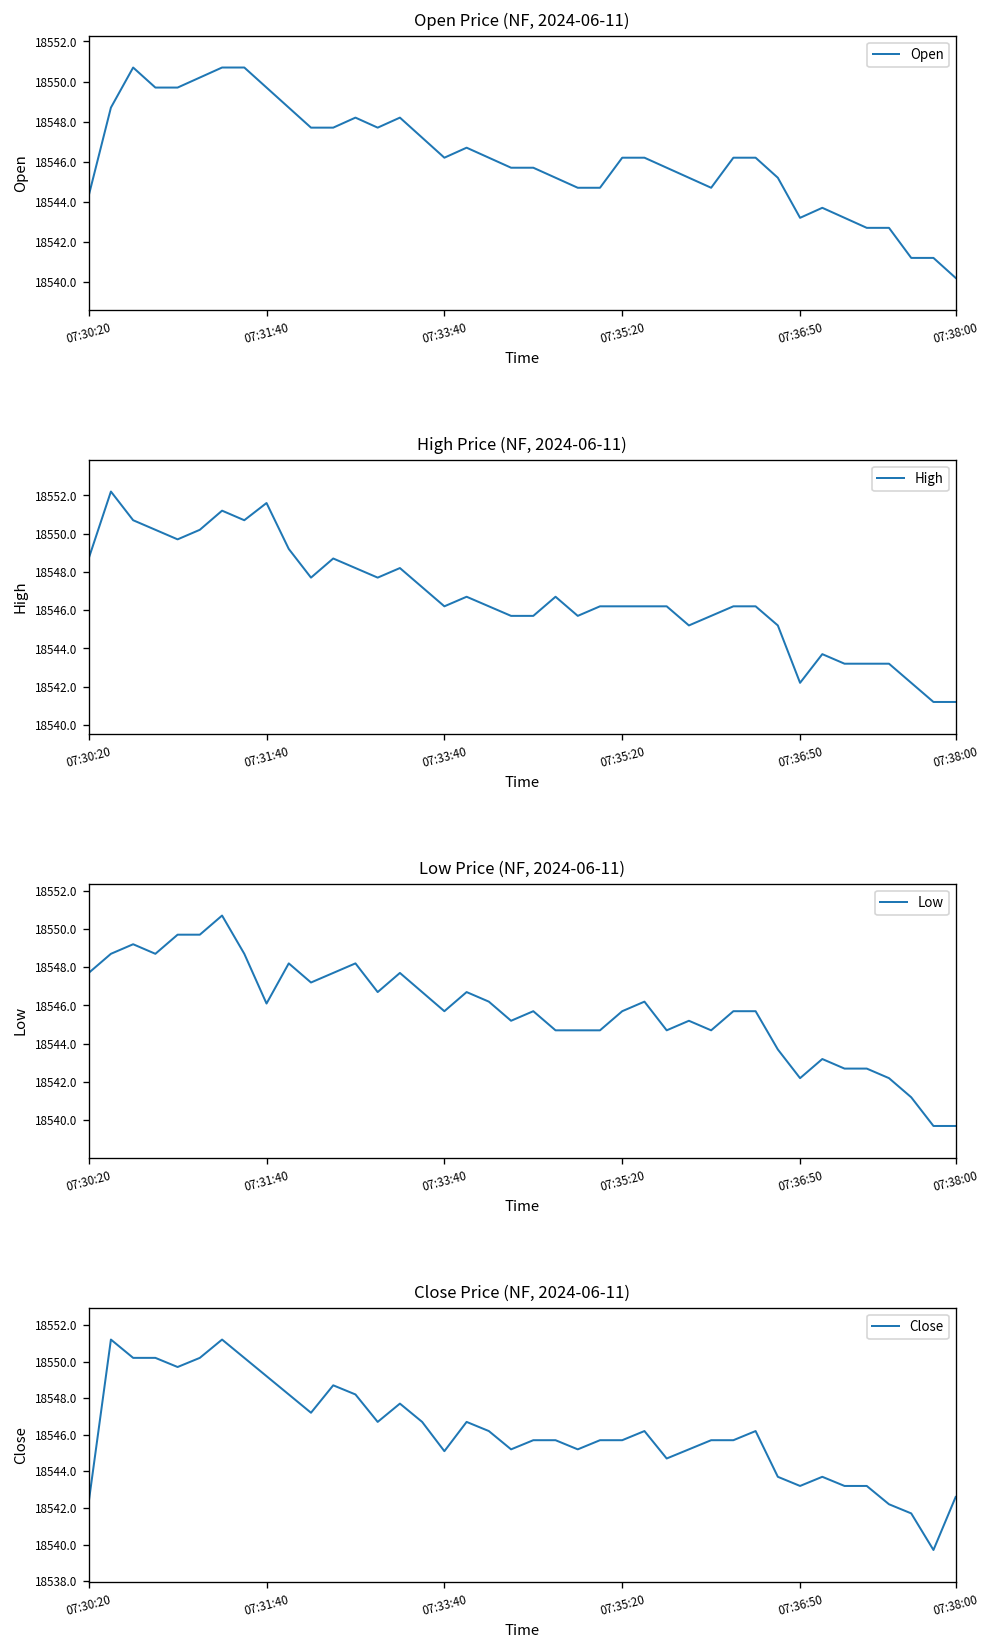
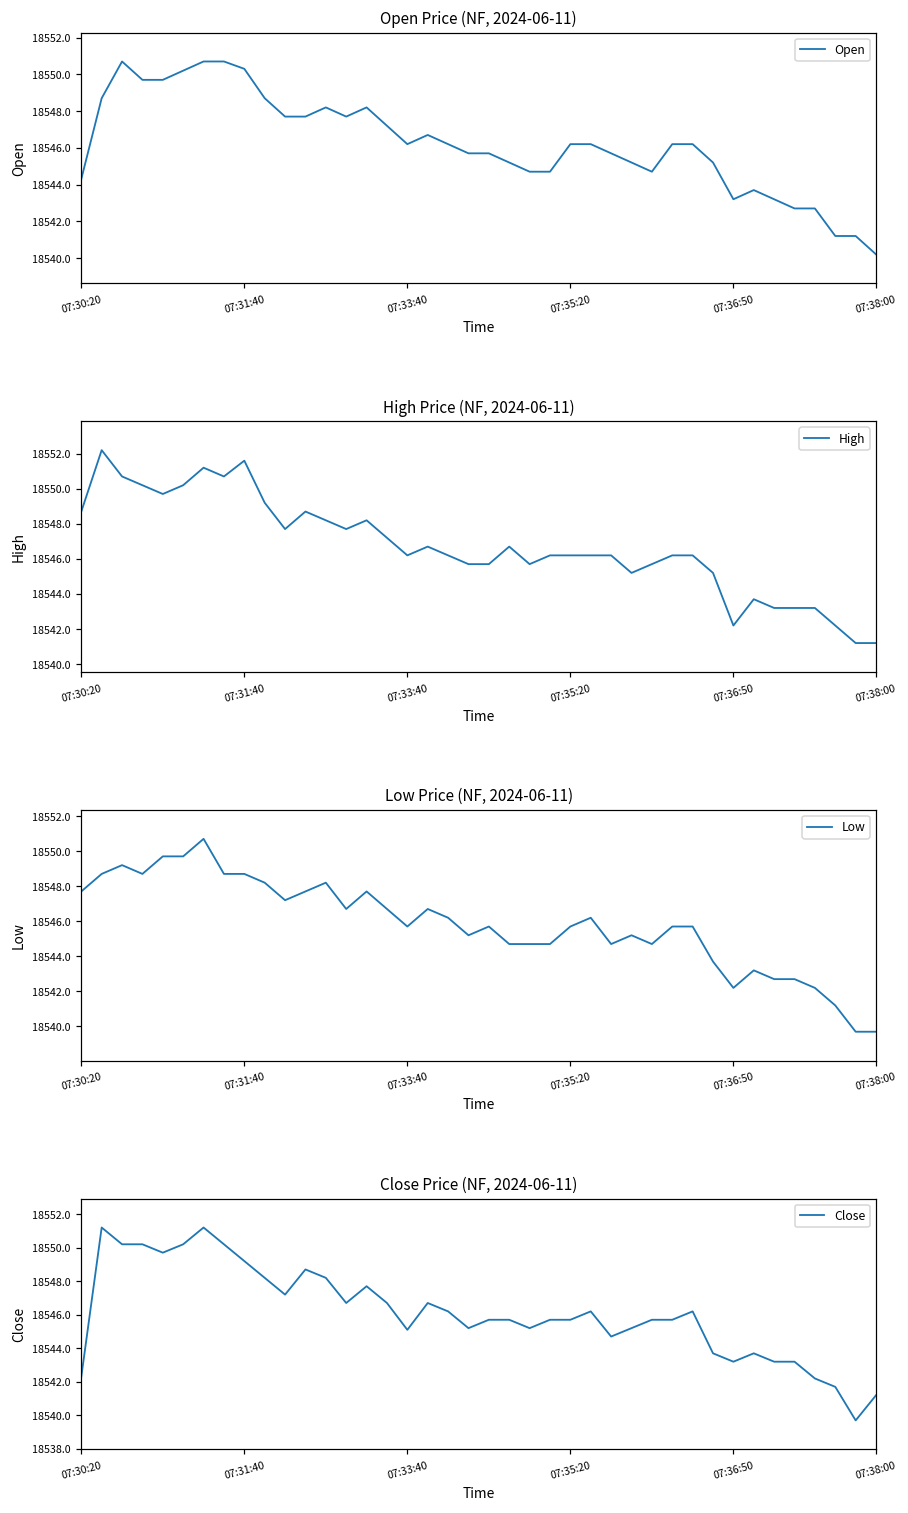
Open Price (NF, 2024-06-11), 07:31:40: 18549.7 -> 18550.3
Low Price (NF, 2024-06-11), 07:31:40: 18546.1 -> 18548.7
Close Price (NF, 2024-06-11), 07:38:00: 18542.6 -> 18541.2
